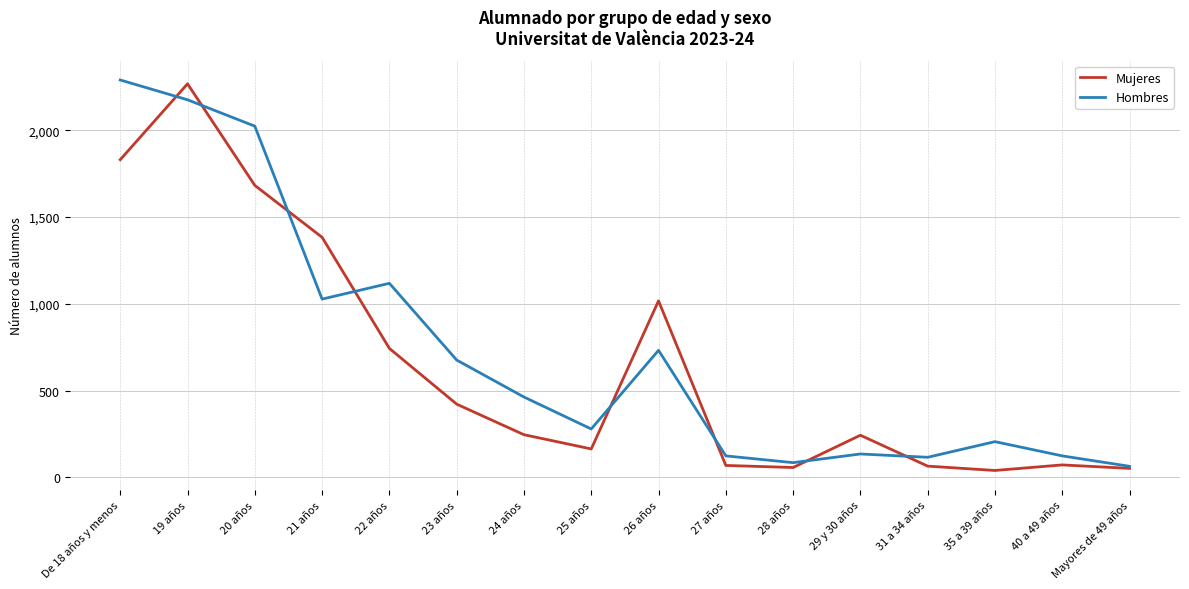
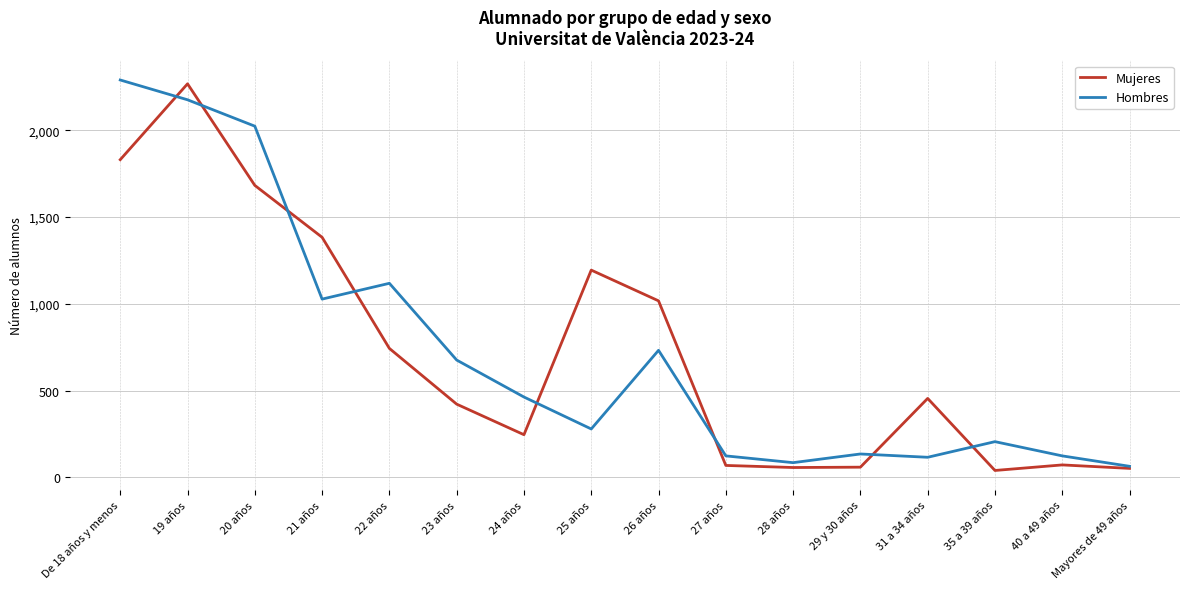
Mujeres, 25 años: 160 -> 1,190
Mujeres, 29 y 30 años: 240 -> 60
Mujeres, 31 a 34 años: 70 -> 460
